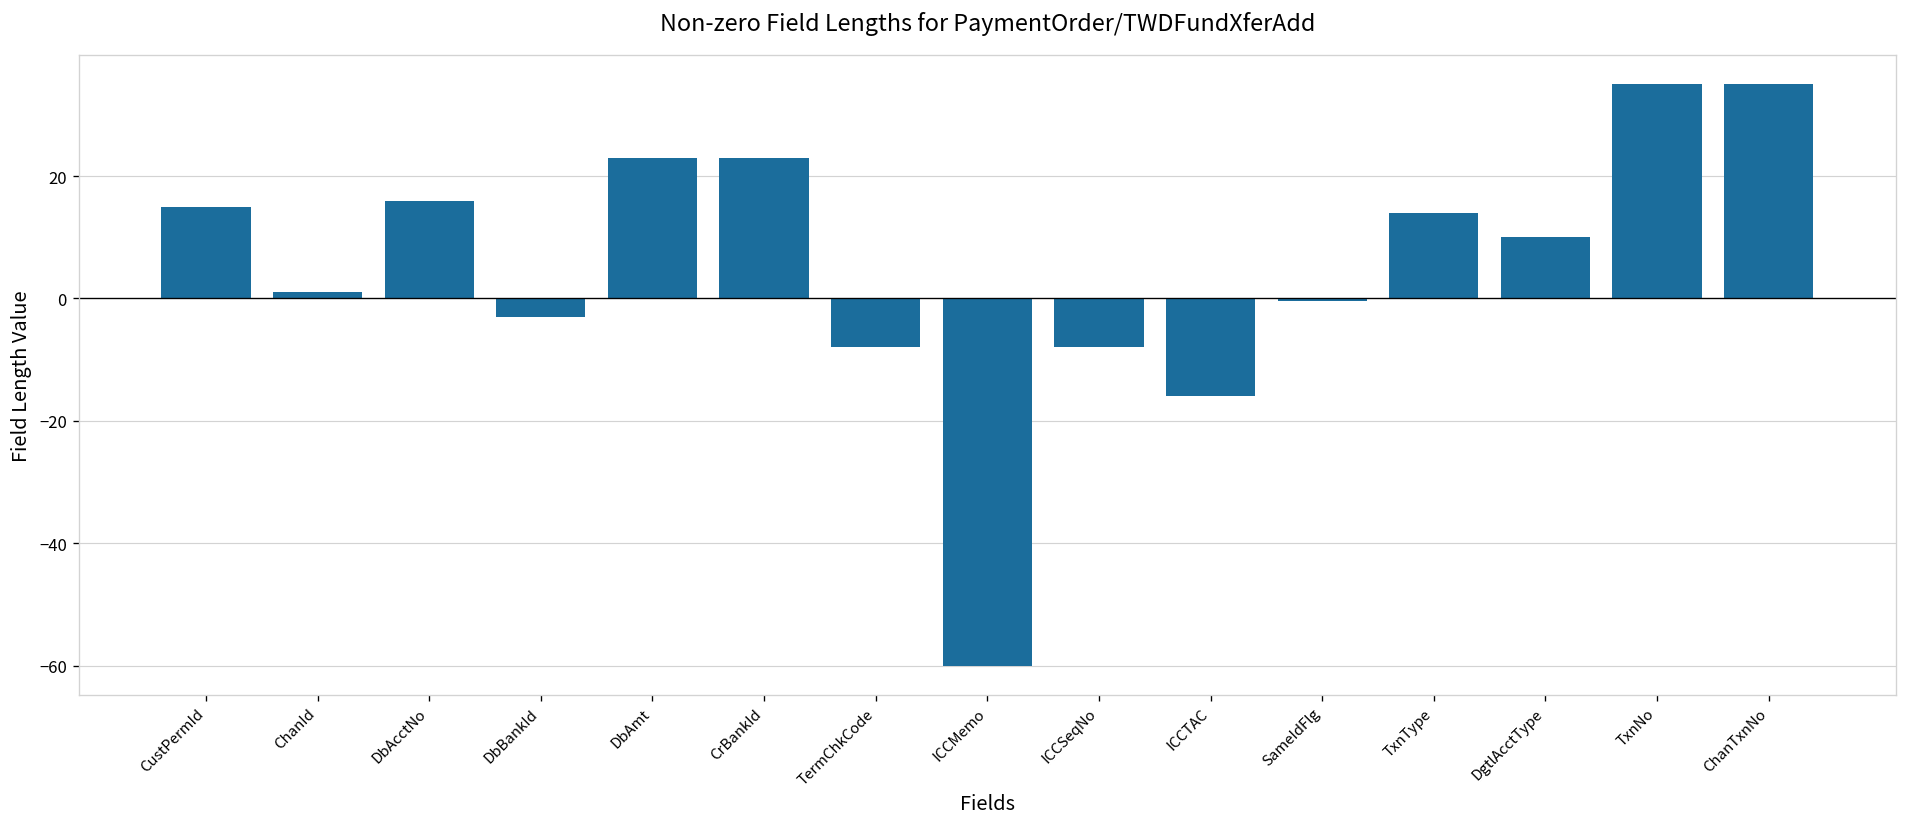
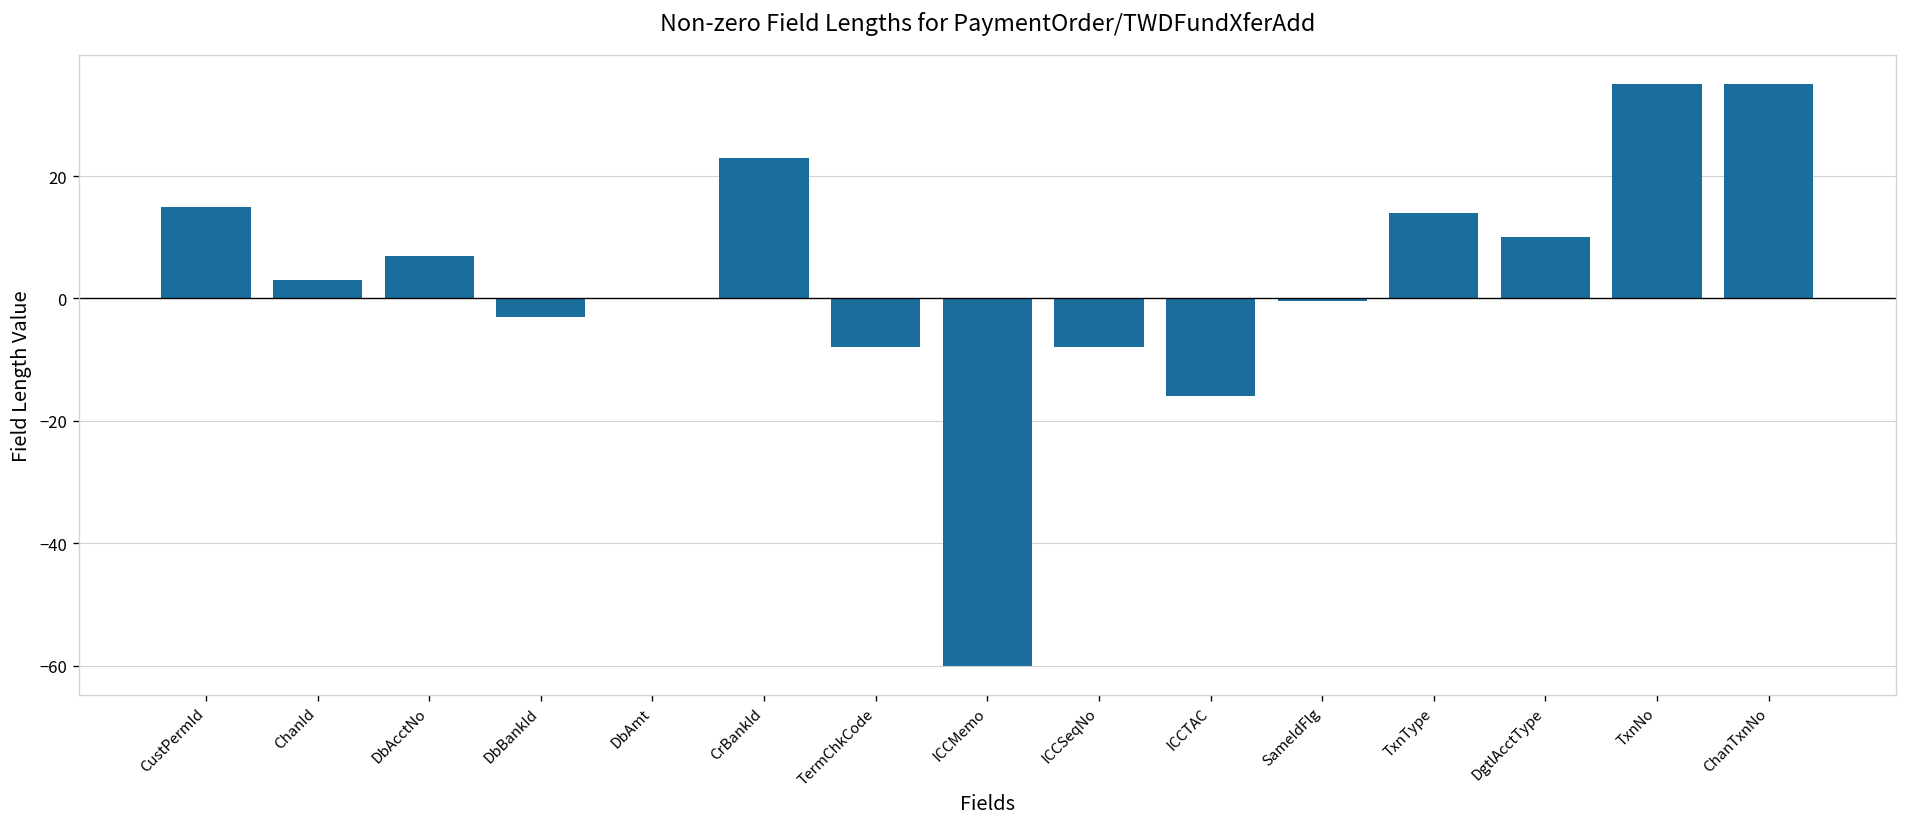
ChanId: 1 -> 3
DbAcctNo: 16 -> 7
DbAmt: 23 -> 0
